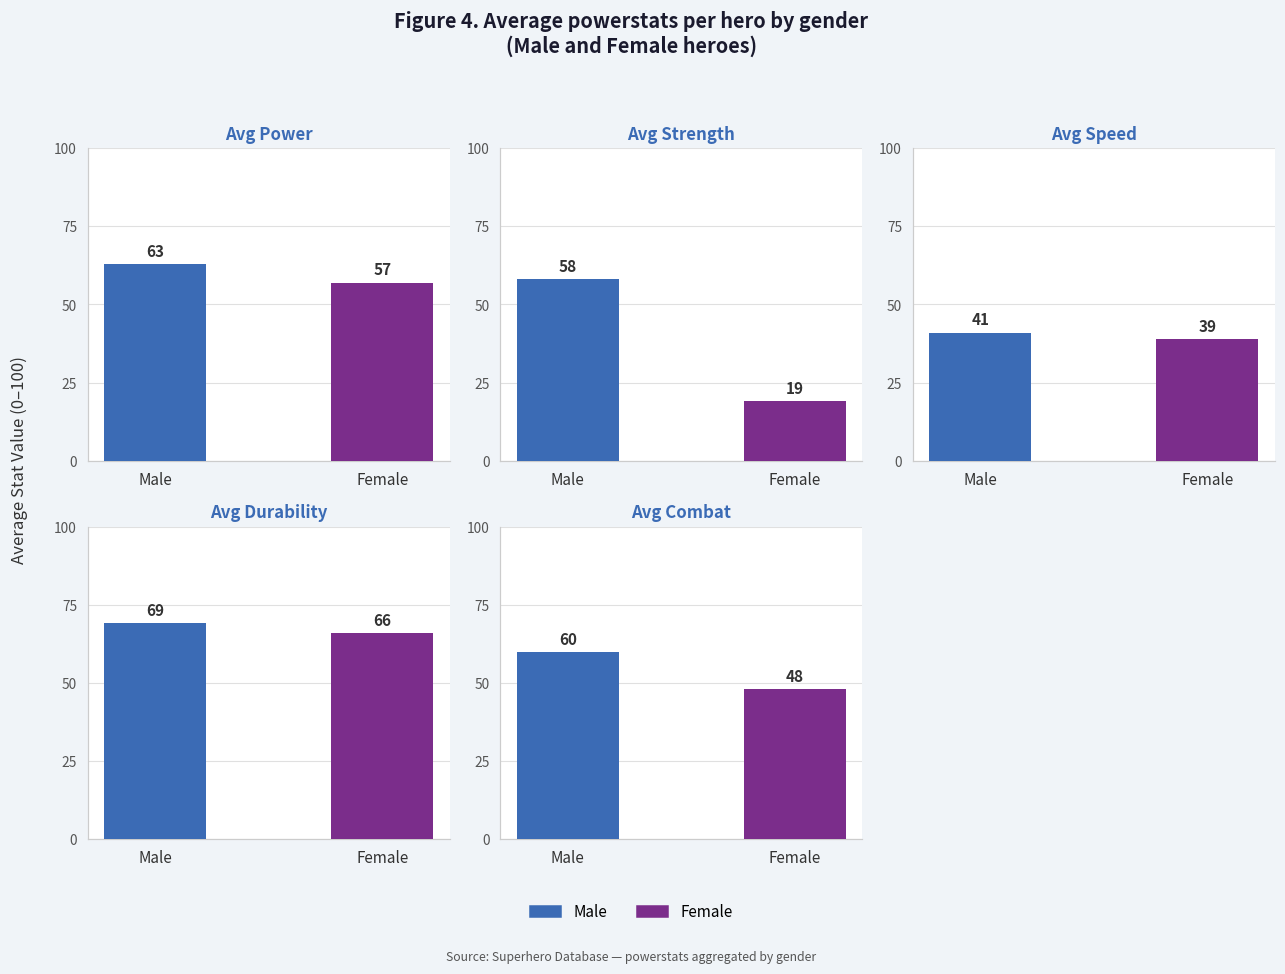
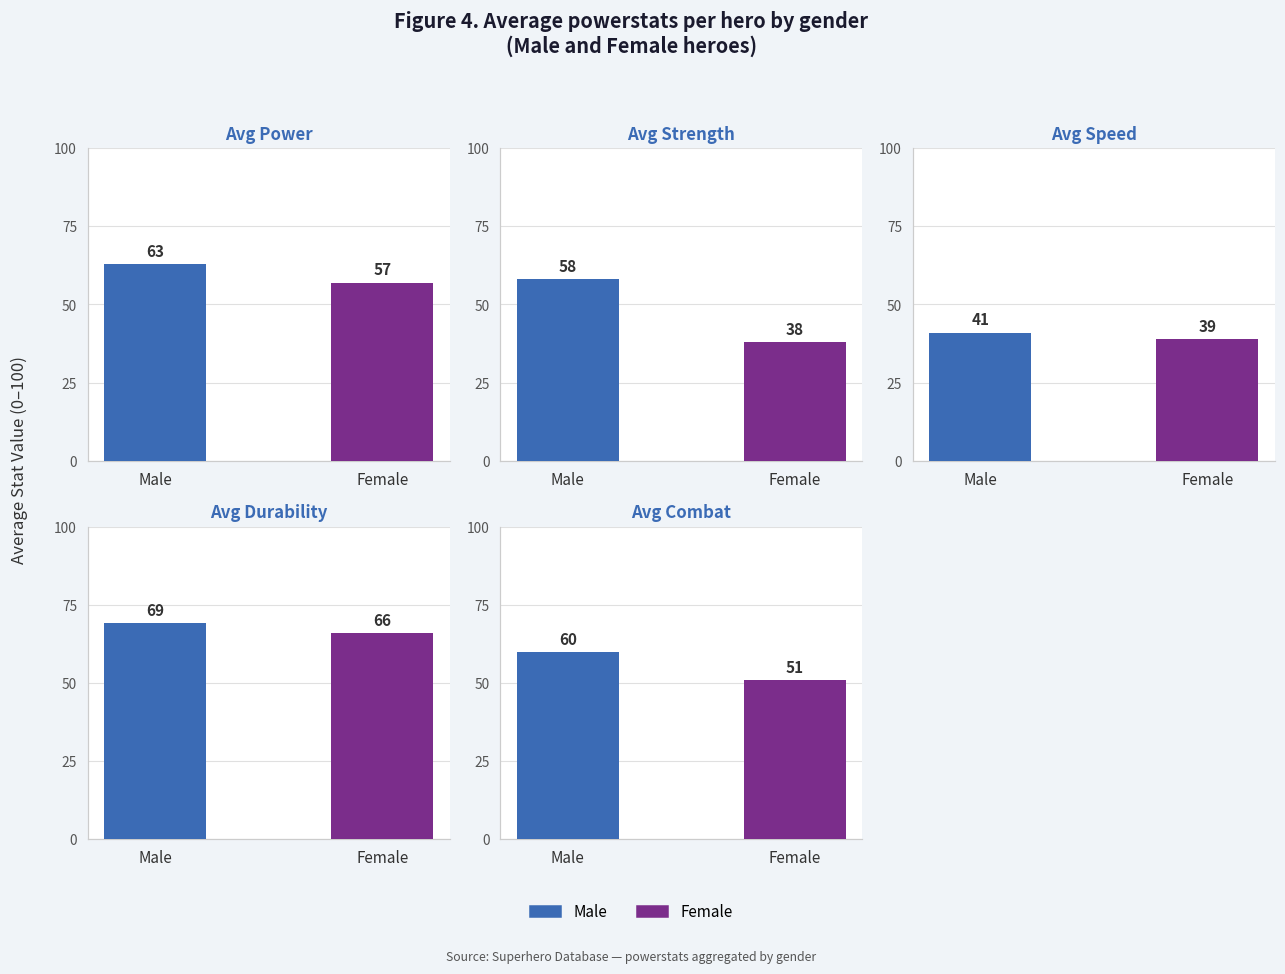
Avg Strength, Female: 19 -> 38
Avg Combat, Female: 48 -> 51
